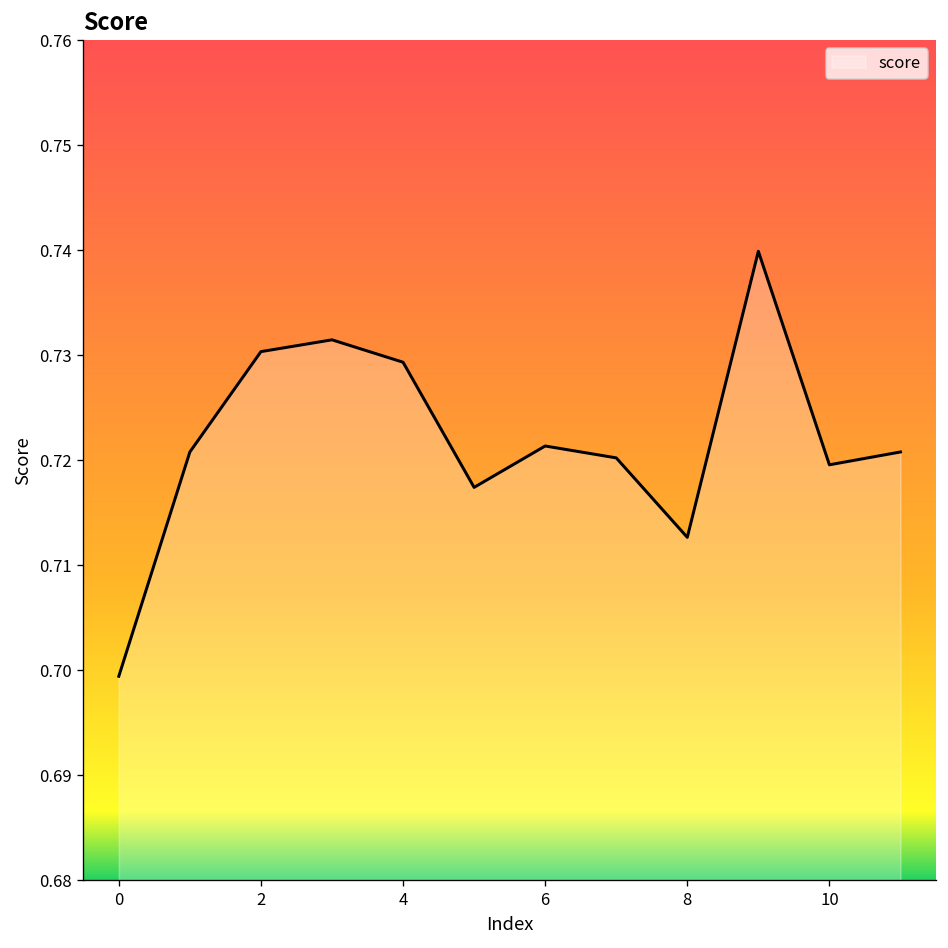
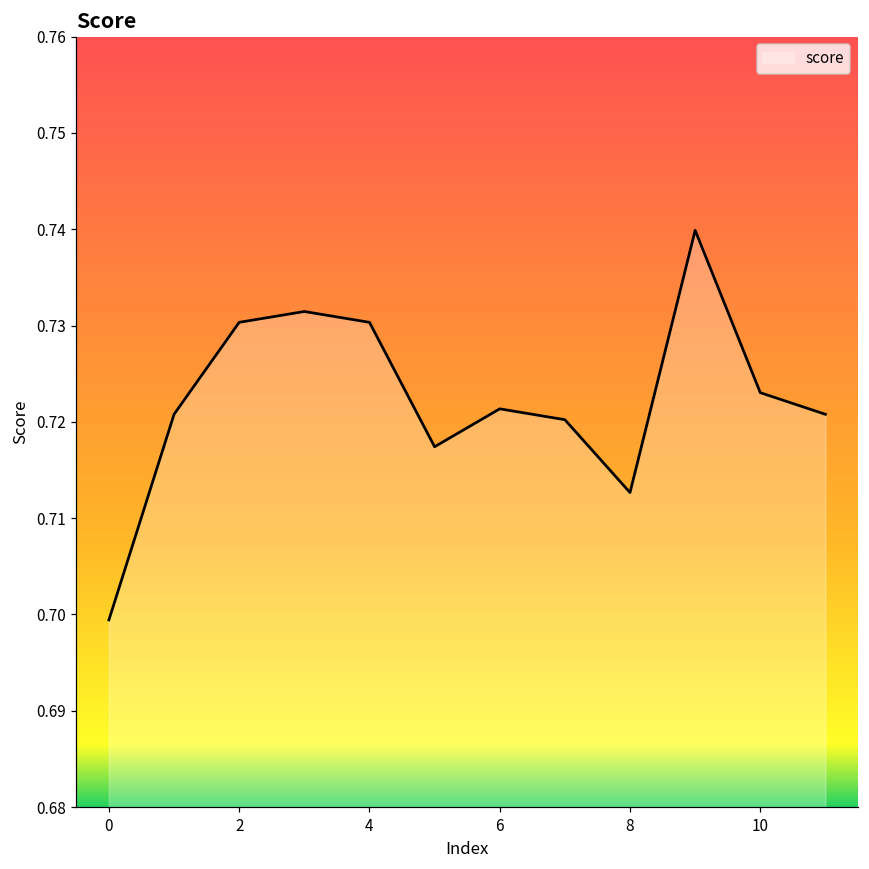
4: 0.729 -> 0.730
10: 0.720 -> 0.723
